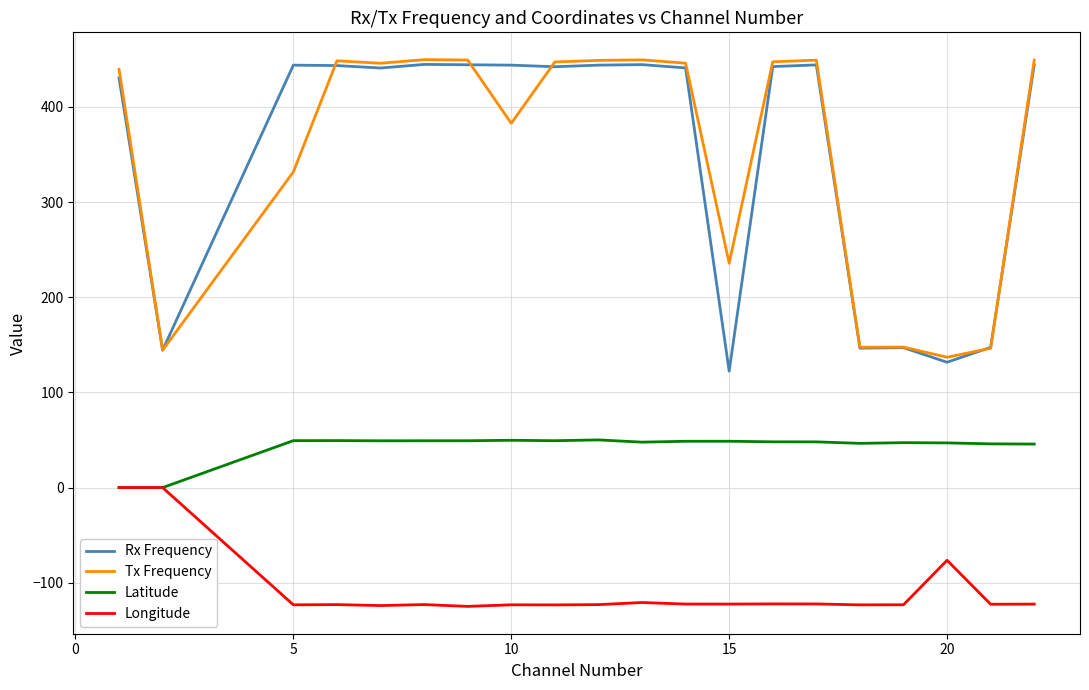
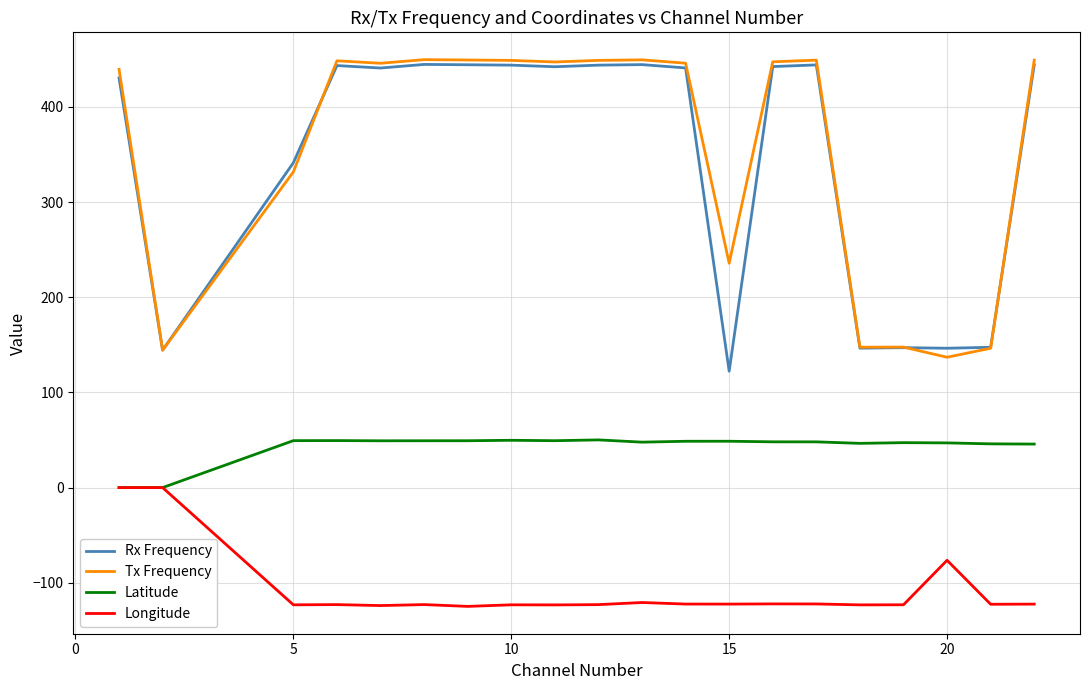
Rx Frequency, 5: 440 -> 340
Tx Frequency, 10: 380 -> 450
Rx Frequency, 20: 130 -> 150
